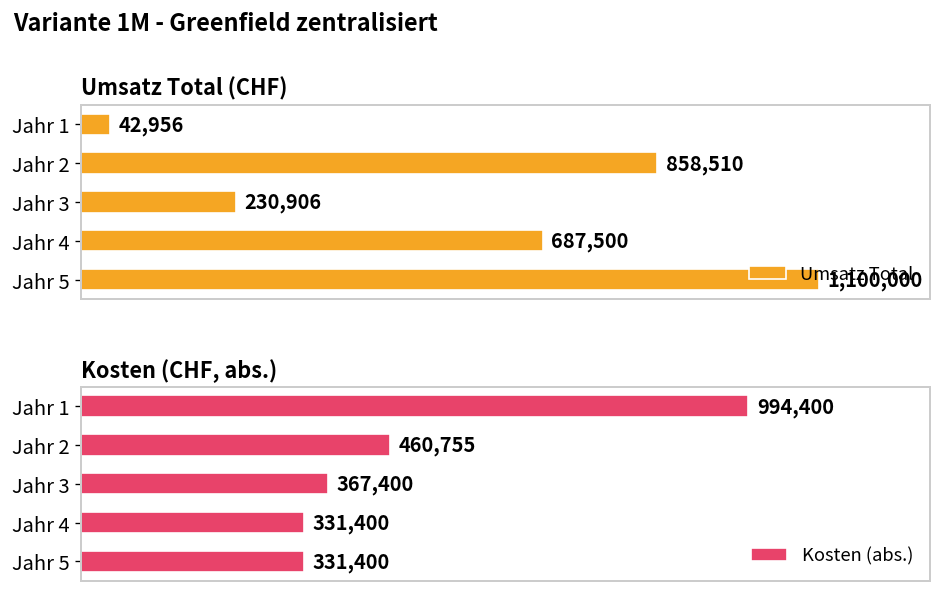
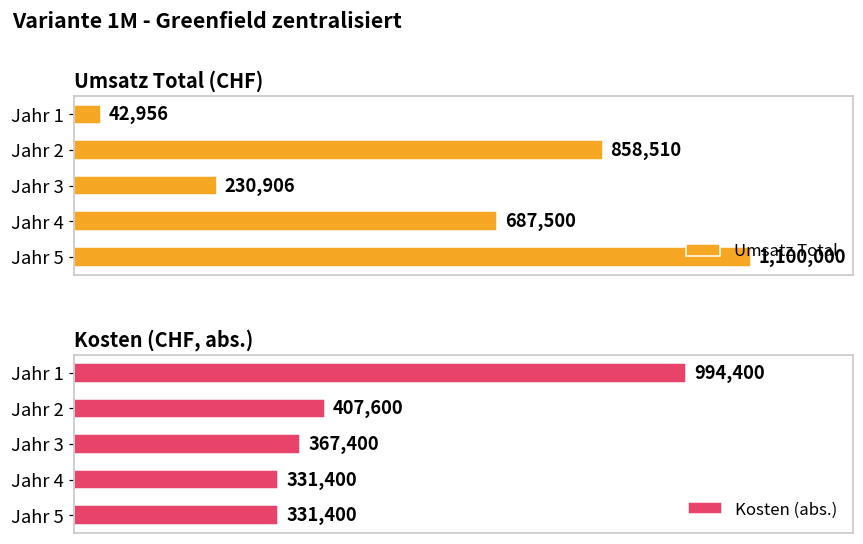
Kosten (CHF, abs.), Jahr 2: 460,755 -> 407,600
